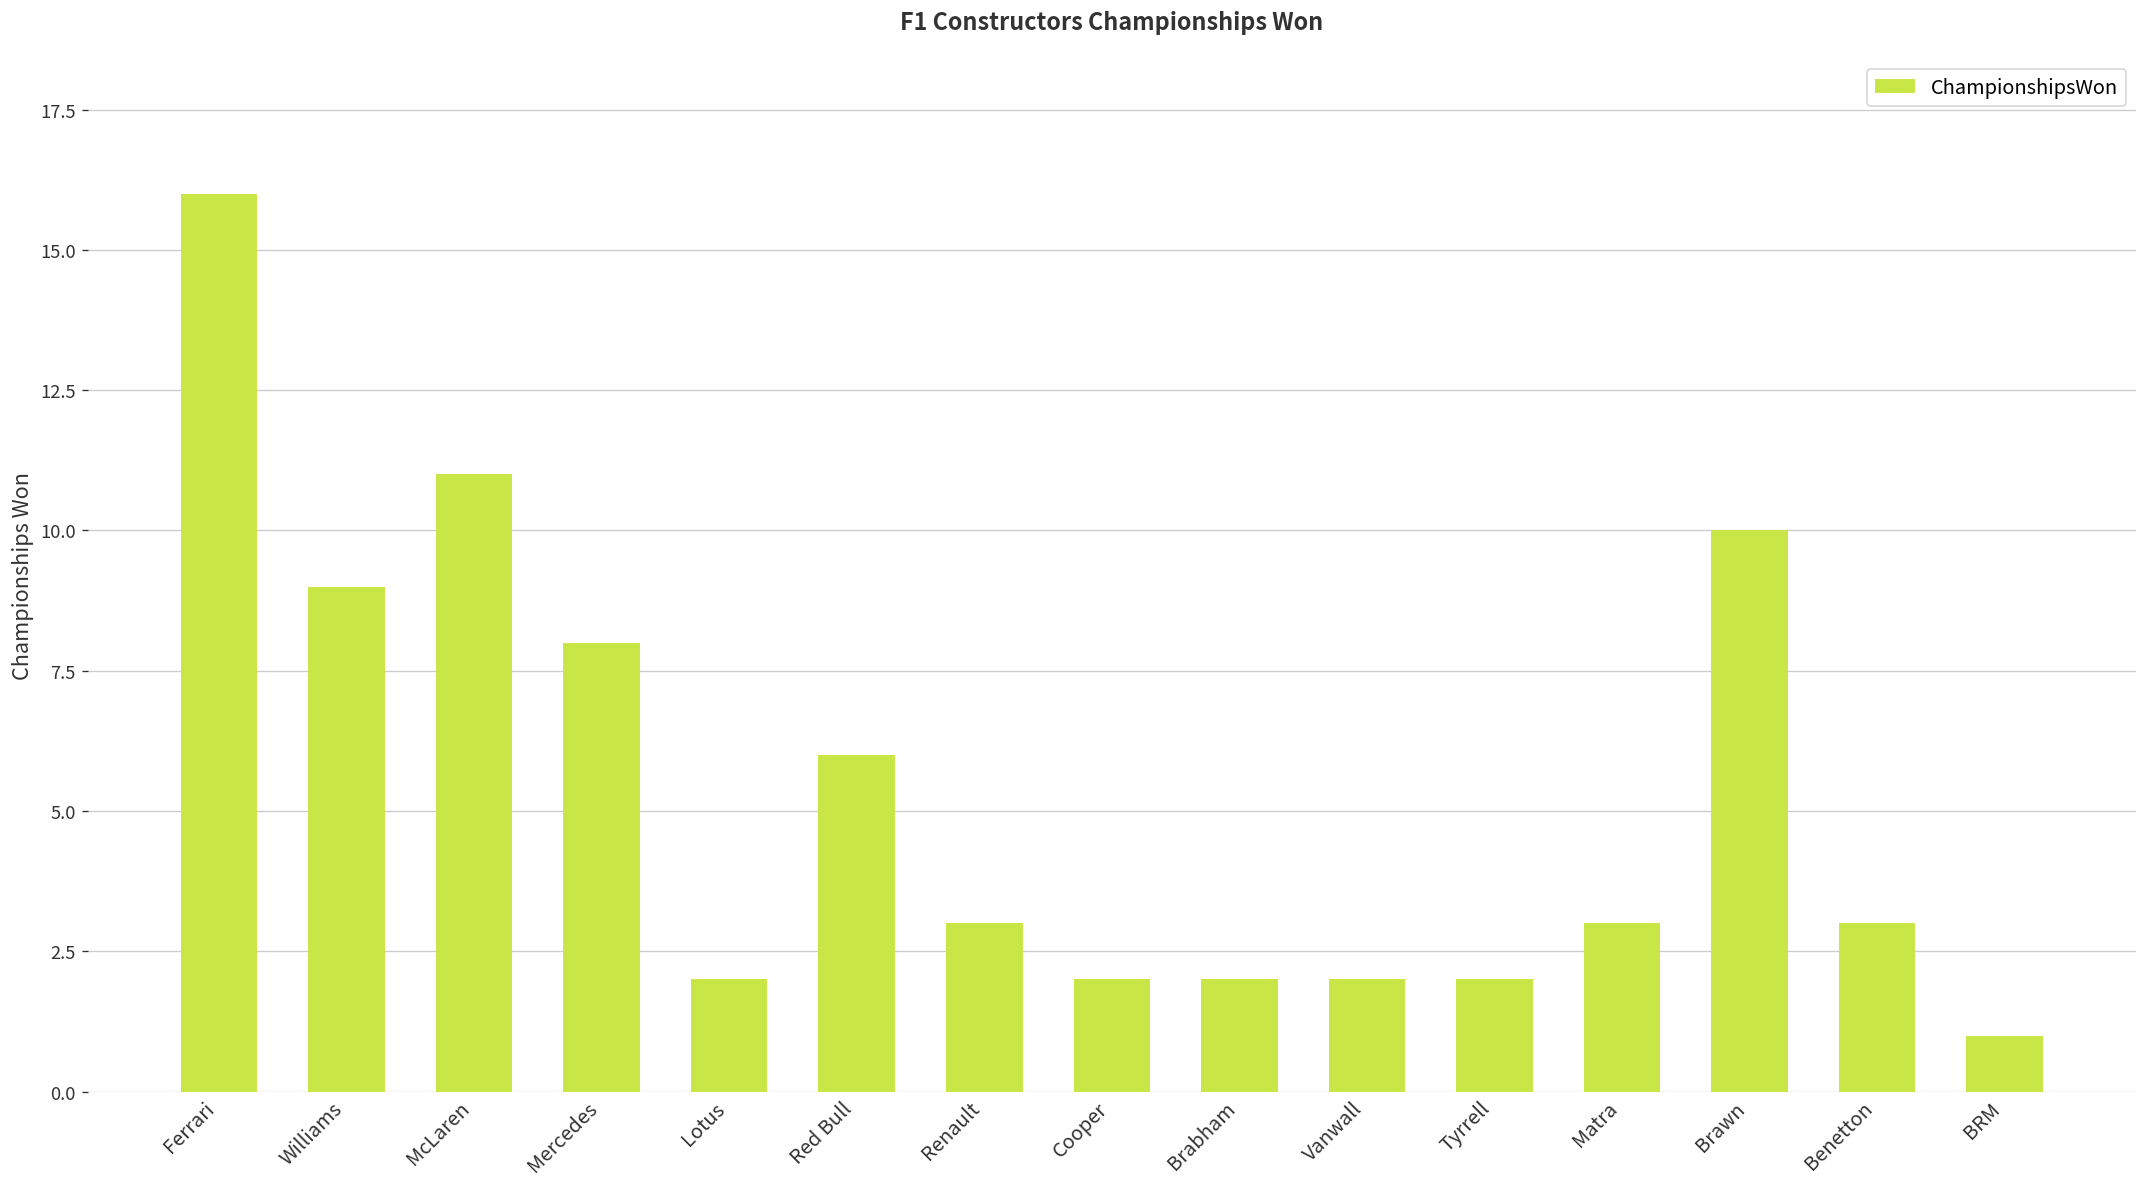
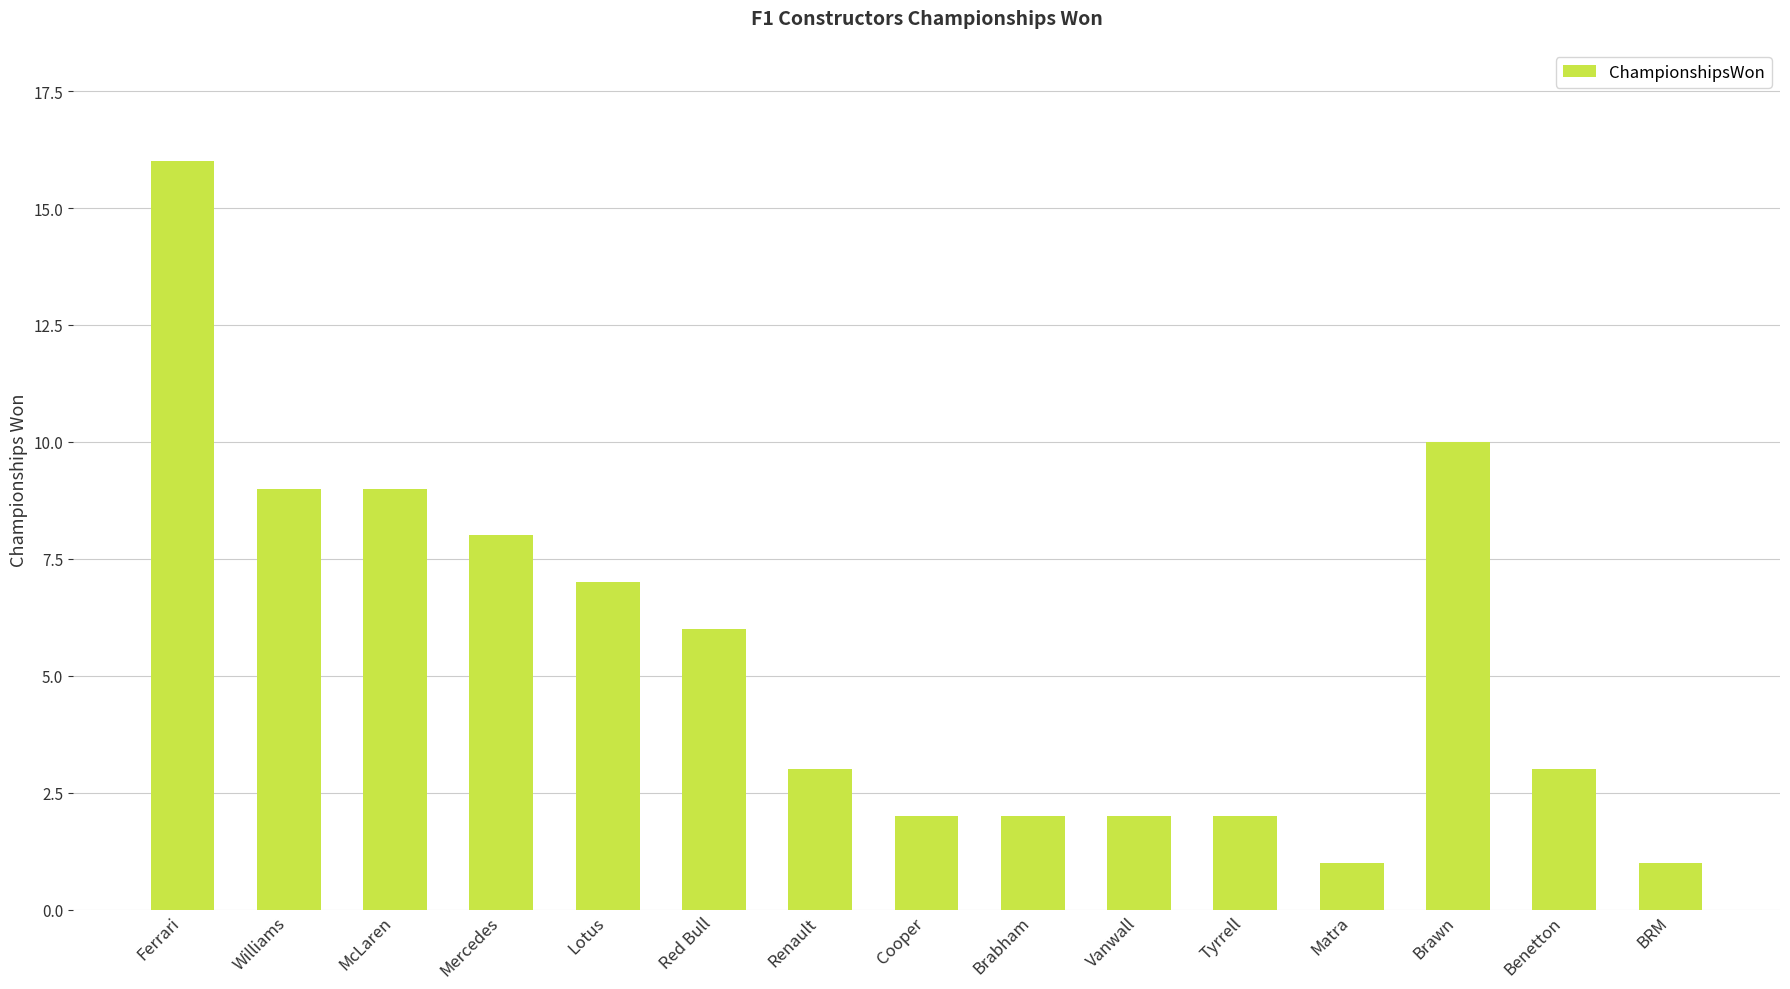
McLaren: 11 -> 9
Lotus: 2 -> 7
Matra: 3 -> 1
